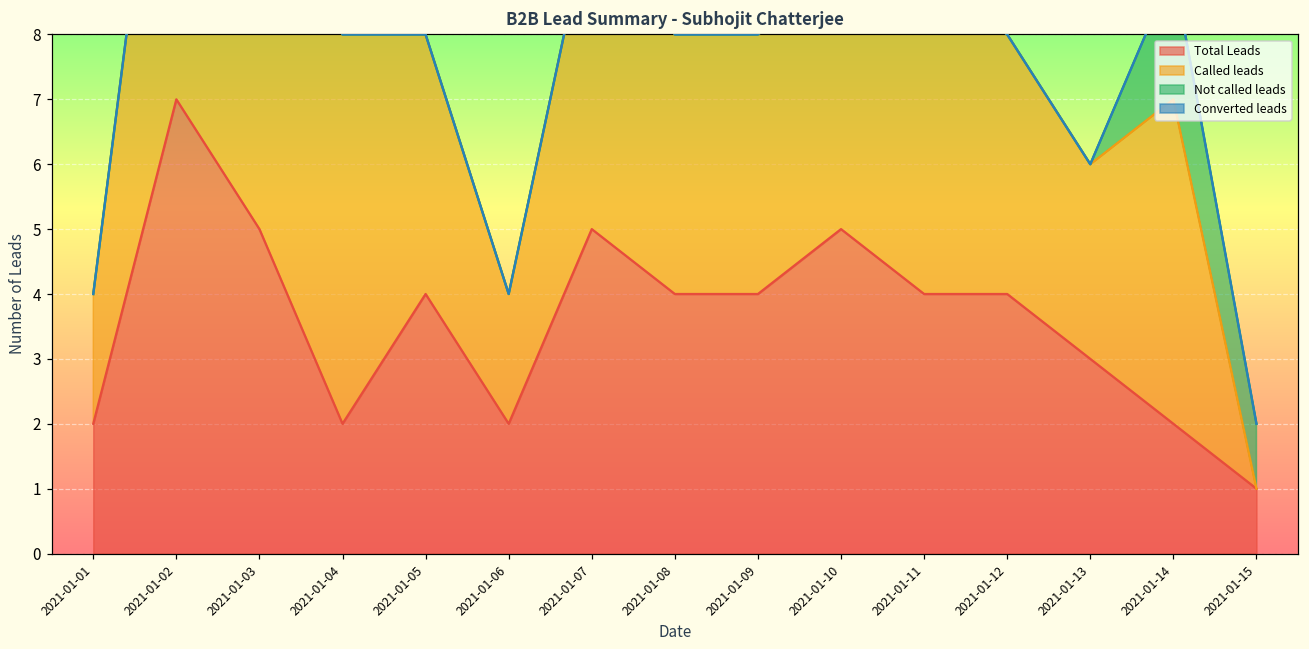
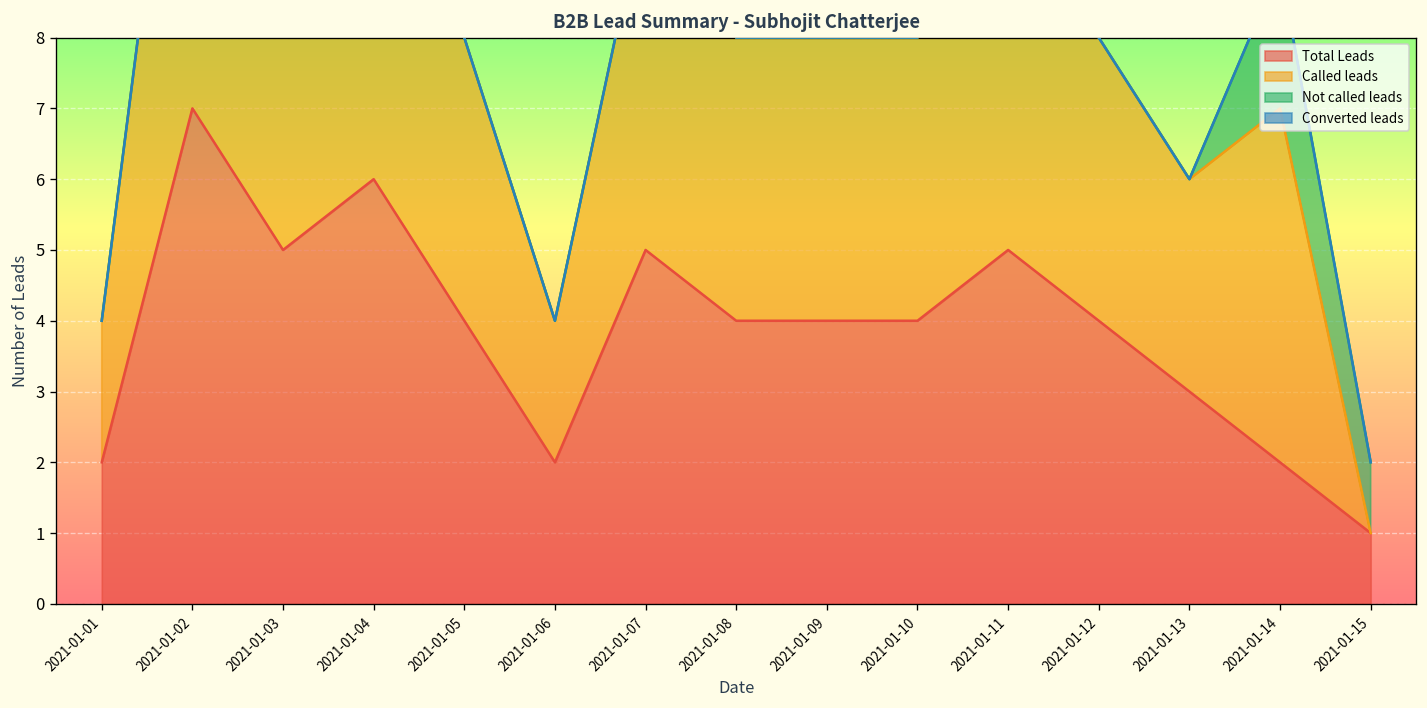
Total Leads, 2021-01-04: 2 -> 6
Total Leads, 2021-01-10: 5 -> 4
Total Leads, 2021-01-11: 4 -> 5
